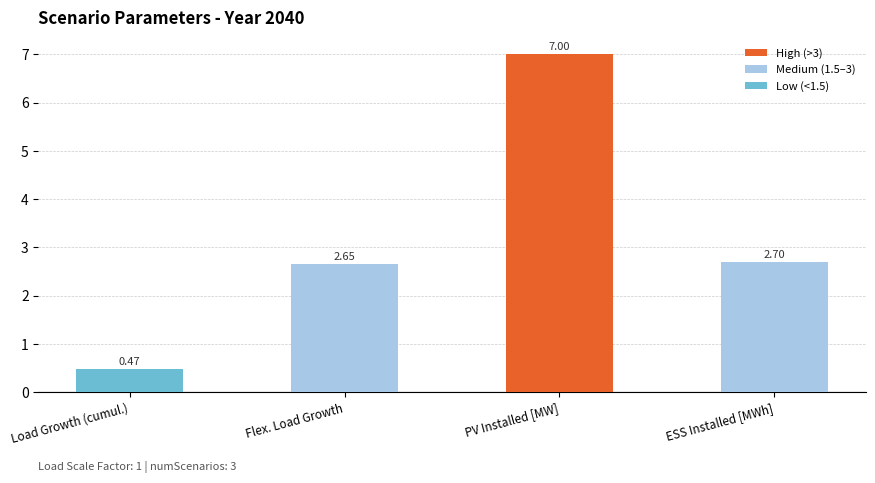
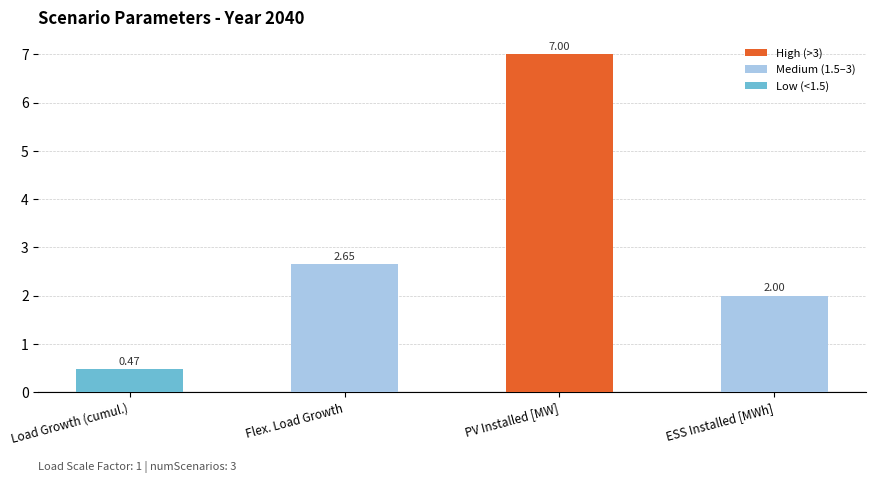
ESS Installed [MWh]: 2.70 -> 2.00
